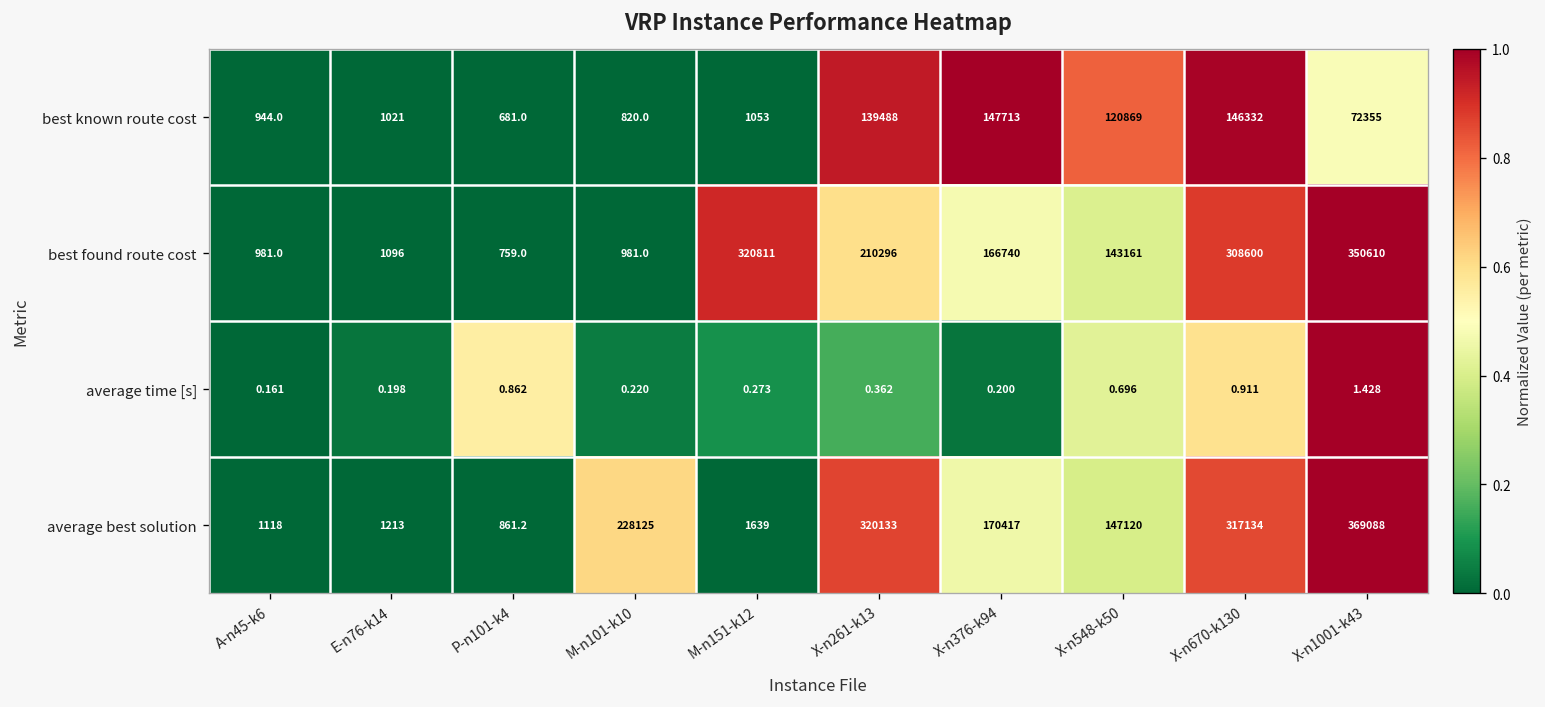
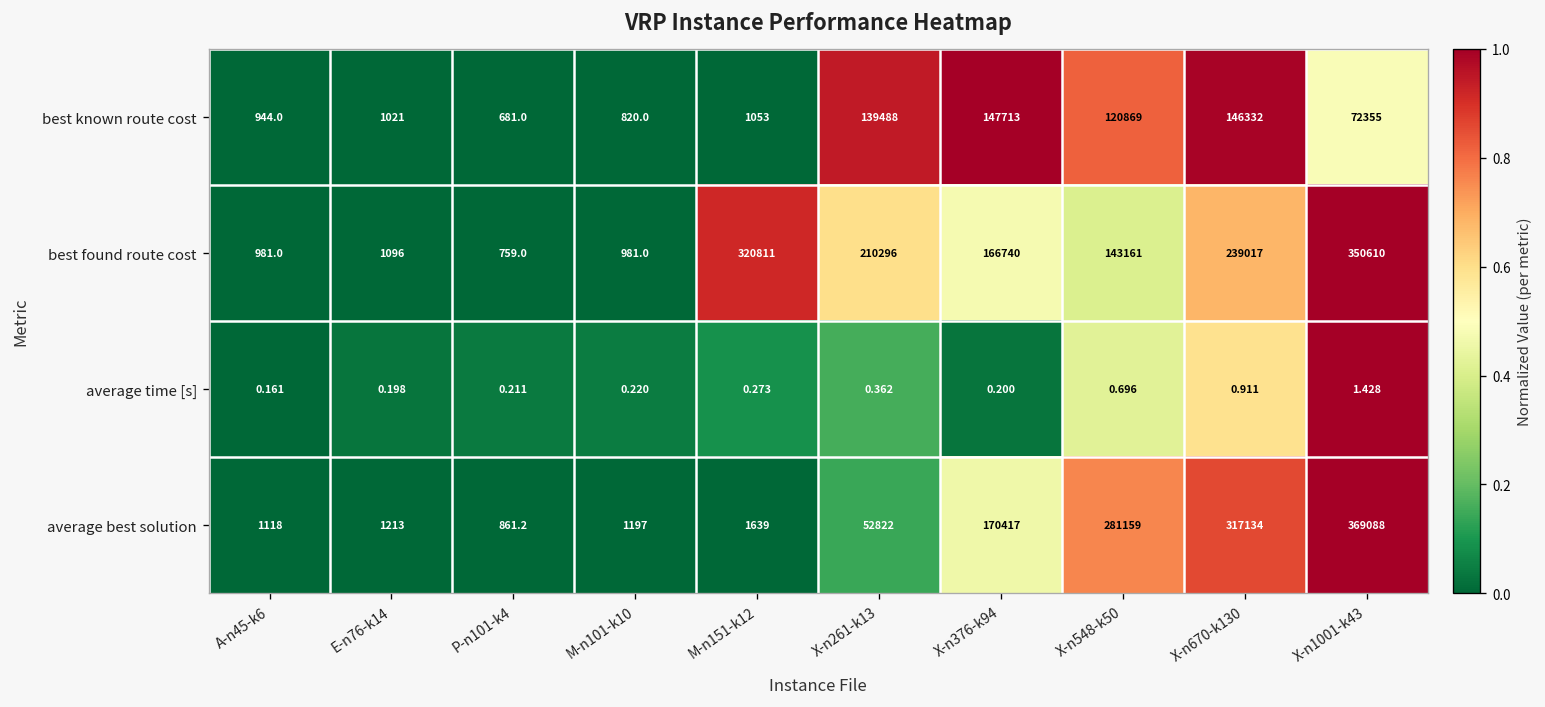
best found route cost, X-n670-k130: 308600 -> 239017
average time [s], P-n101-k4: 0.862 -> 0.211
average best solution, M-n101-k10: 228125 -> 1197
average best solution, X-n261-k13: 320133 -> 52822
average best solution, X-n548-k50: 147120 -> 281159
